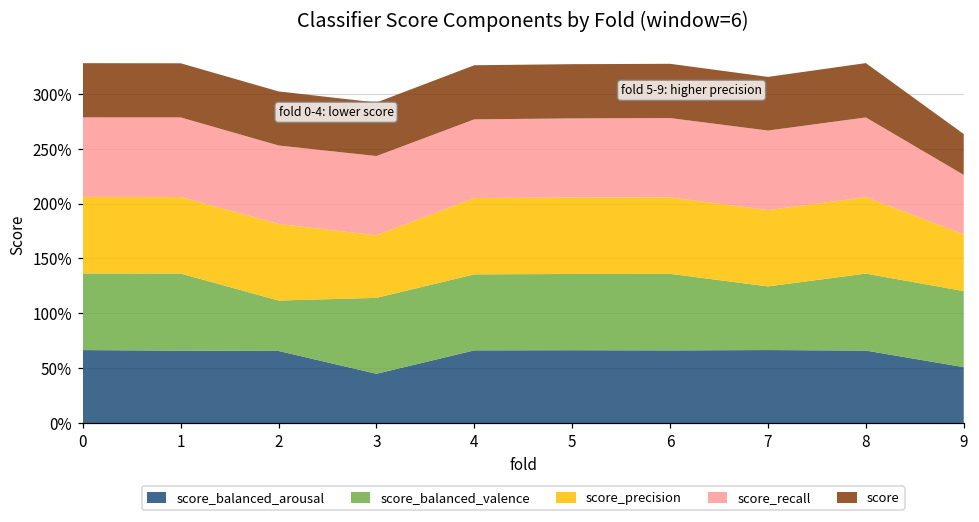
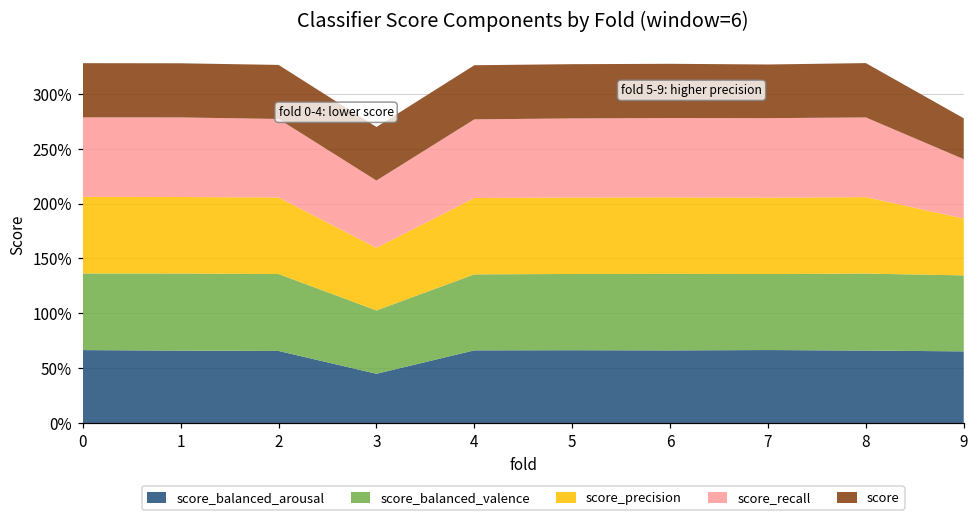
score_balanced_valence, 2: 50% -> 70%
score_balanced_valence, 3: 70% -> 60%
score_recall, 3: 70% -> 60%
score_balanced_valence, 7: 60% -> 70%
score_balanced_arousal, 9: 50% -> 70%
